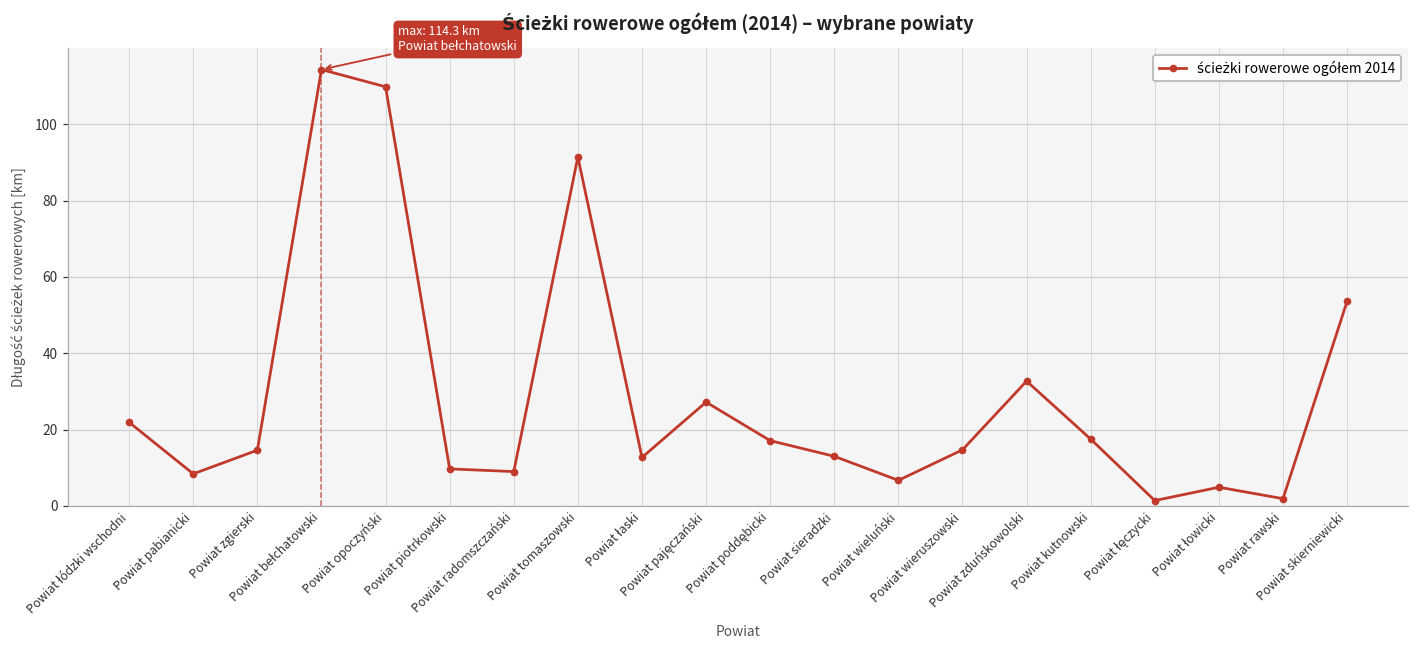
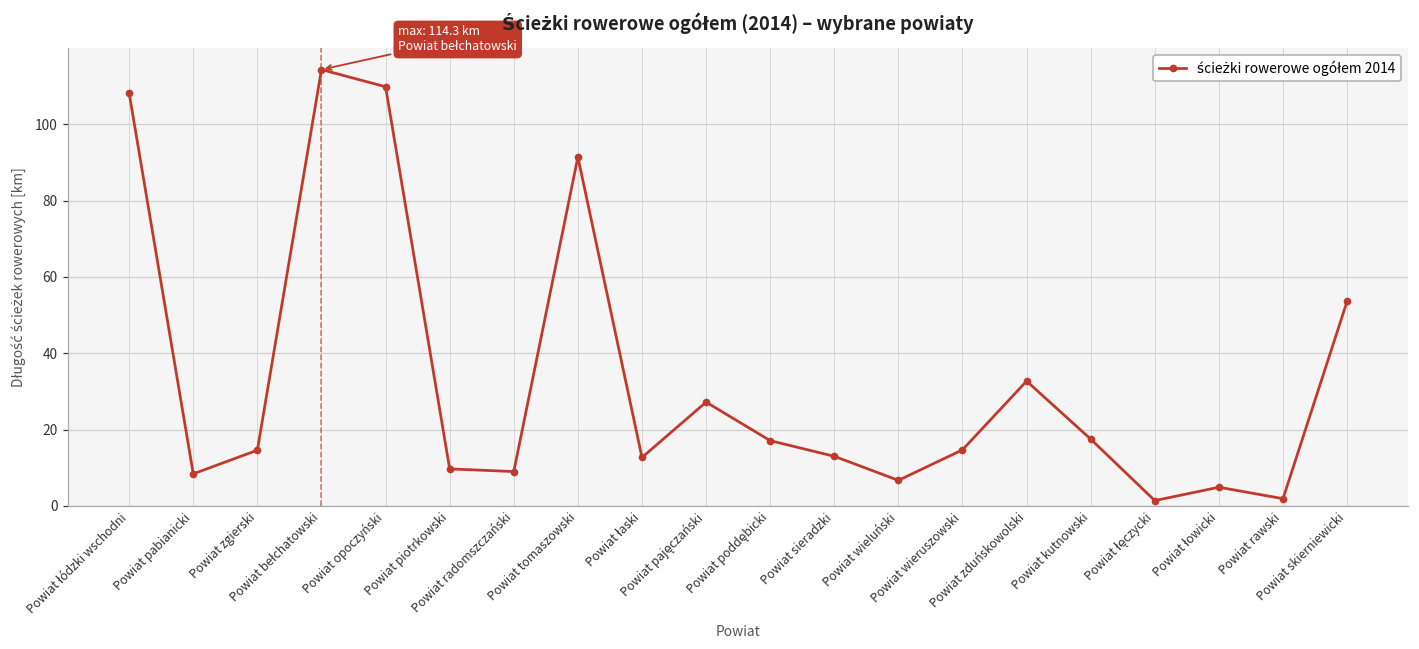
Powiat łódzki wschodni: 22 -> 108
